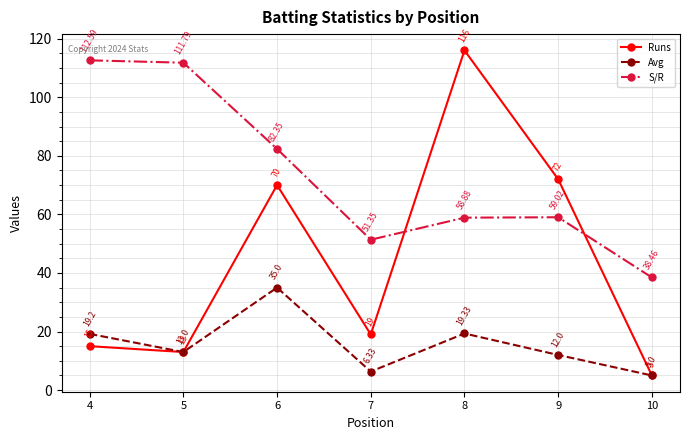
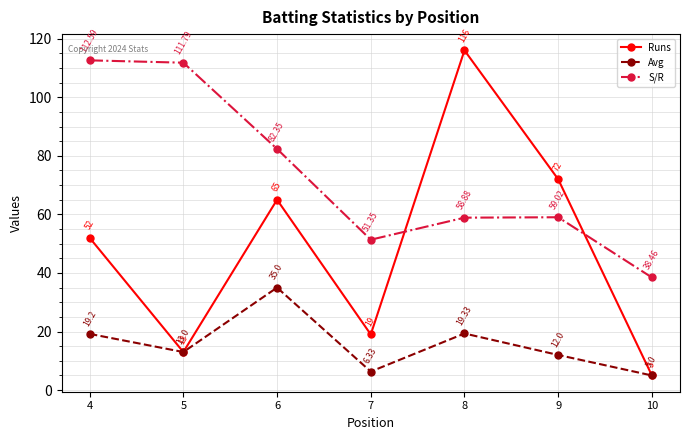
Runs, 4: 15 -> 52
Runs, 6: 70 -> 65
